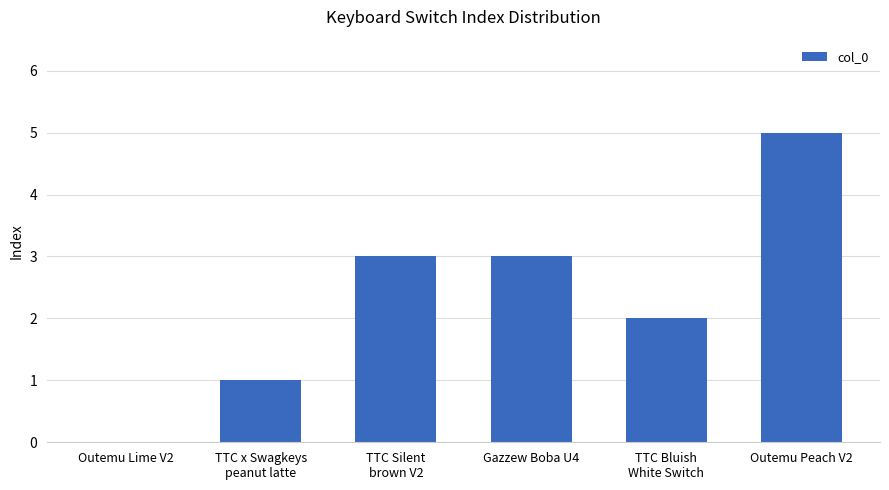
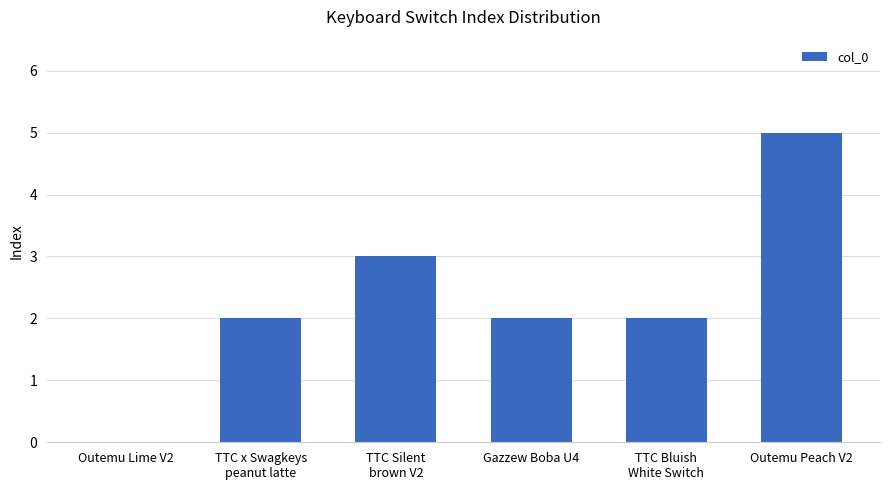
TTC x Swagkeys peanut latte: 1 -> 2
Gazzew Boba U4: 3 -> 2
